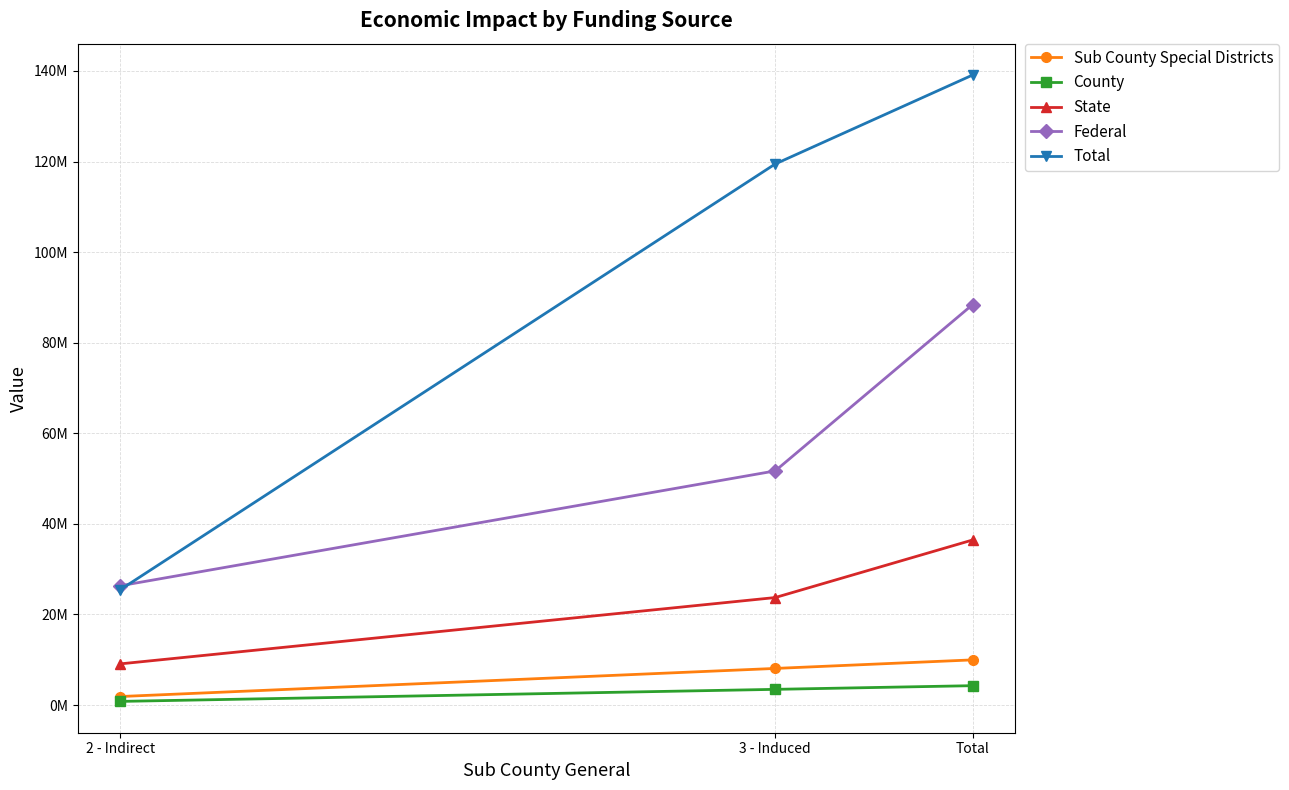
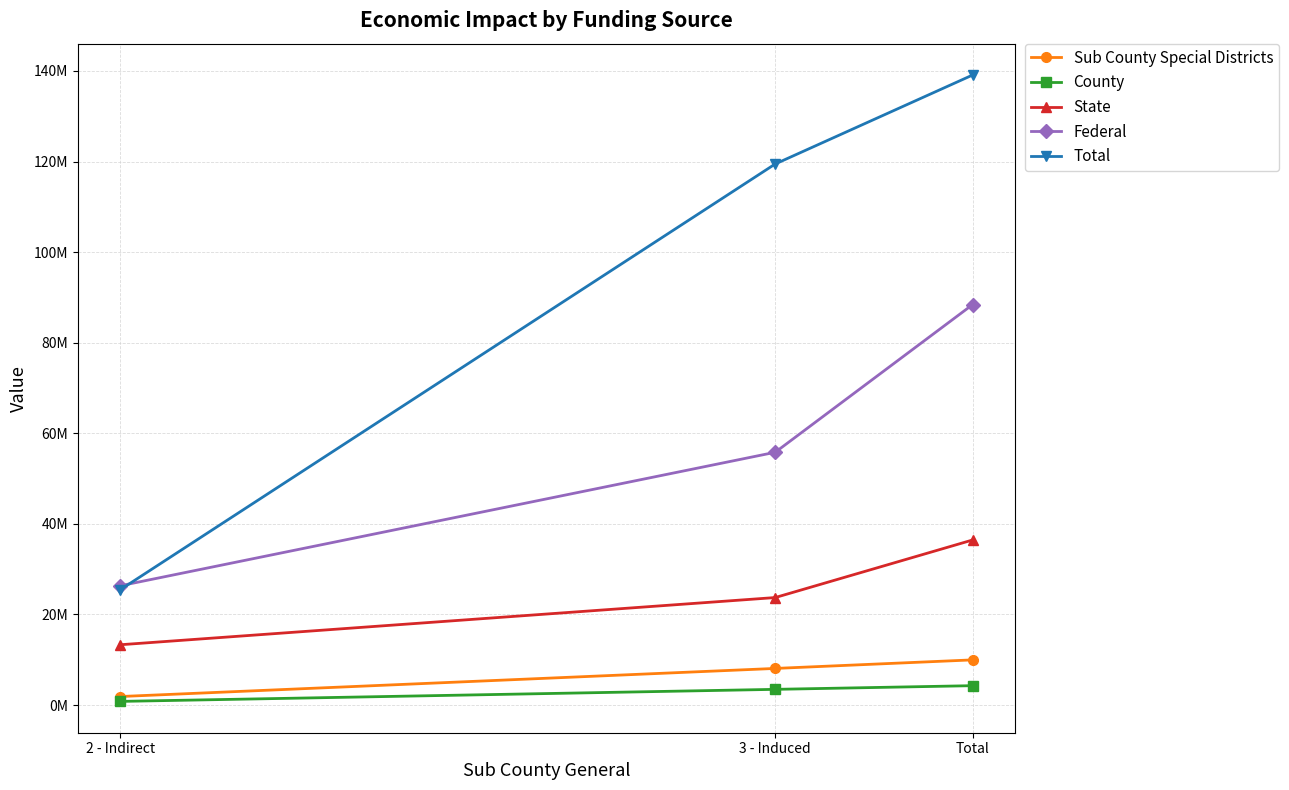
State, 2 - Indirect: 9000000 -> 13000000
Federal, 3 - Induced: 52000000 -> 56000000
